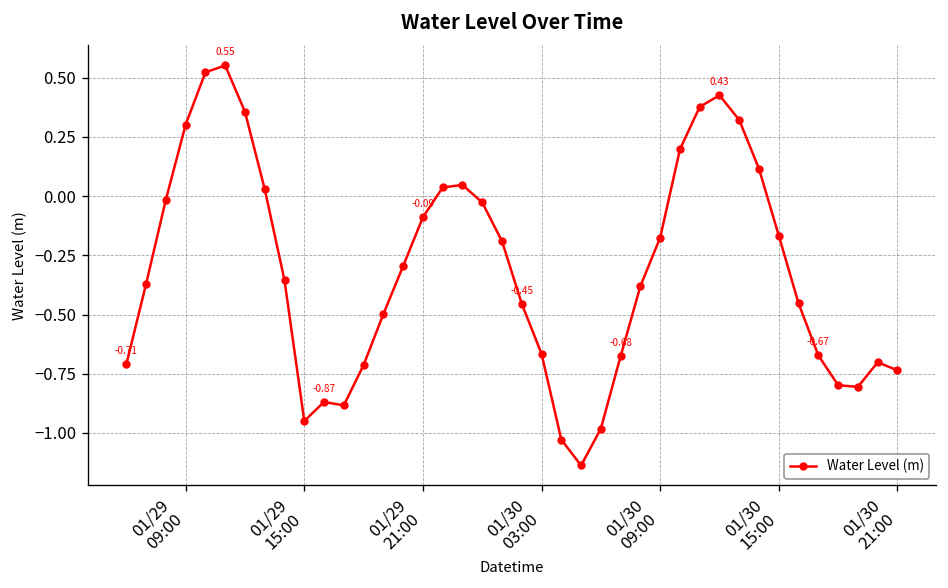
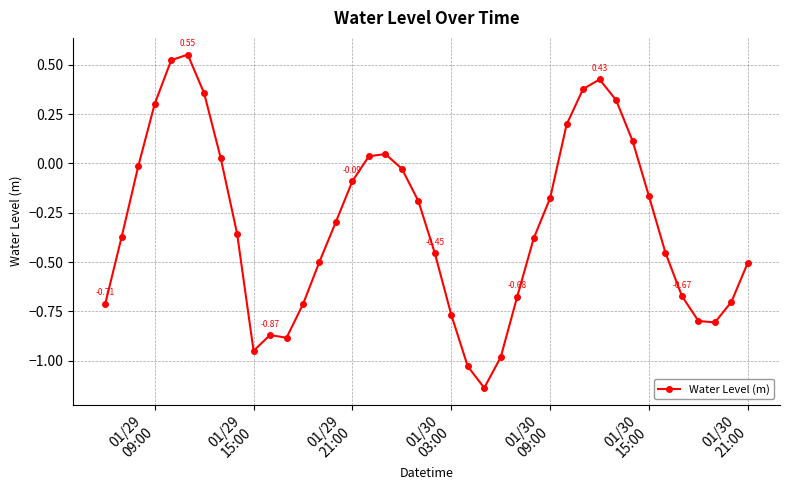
01/30 03:00: -0.67 -> -0.77
01/30 21:00: -0.74 -> -0.50
